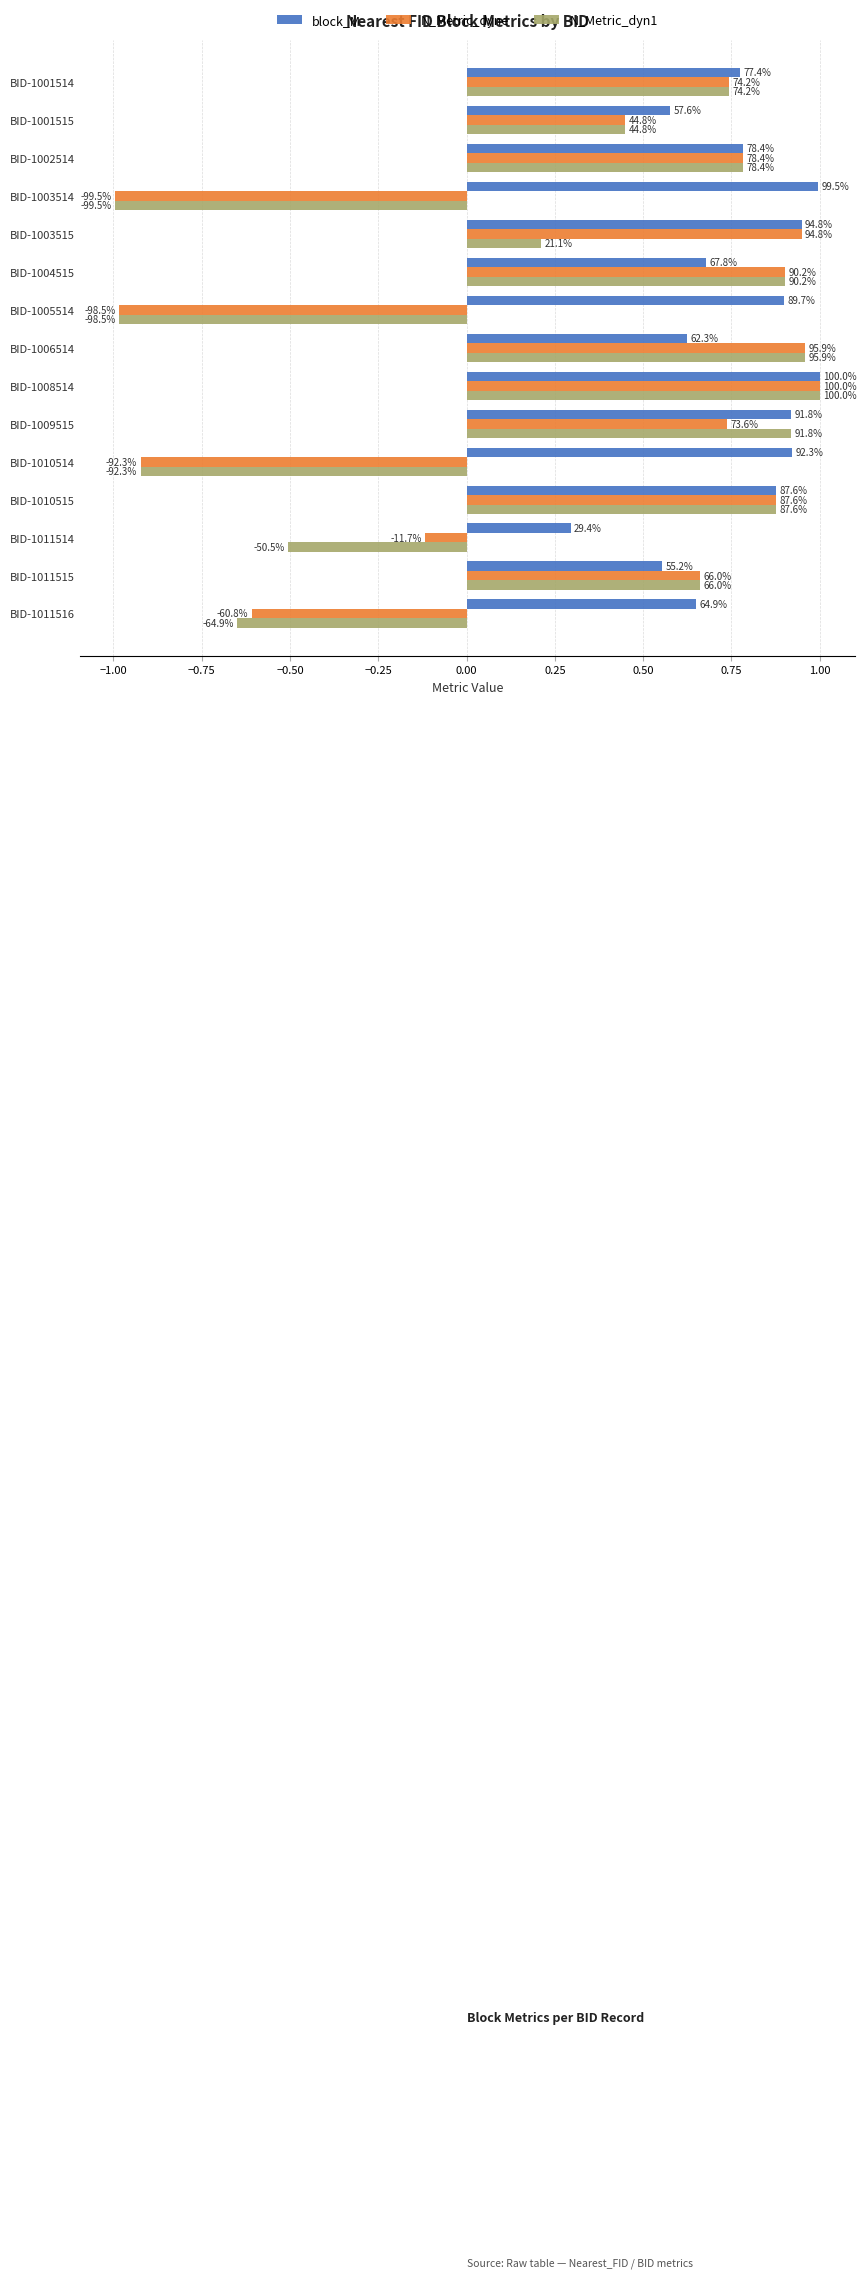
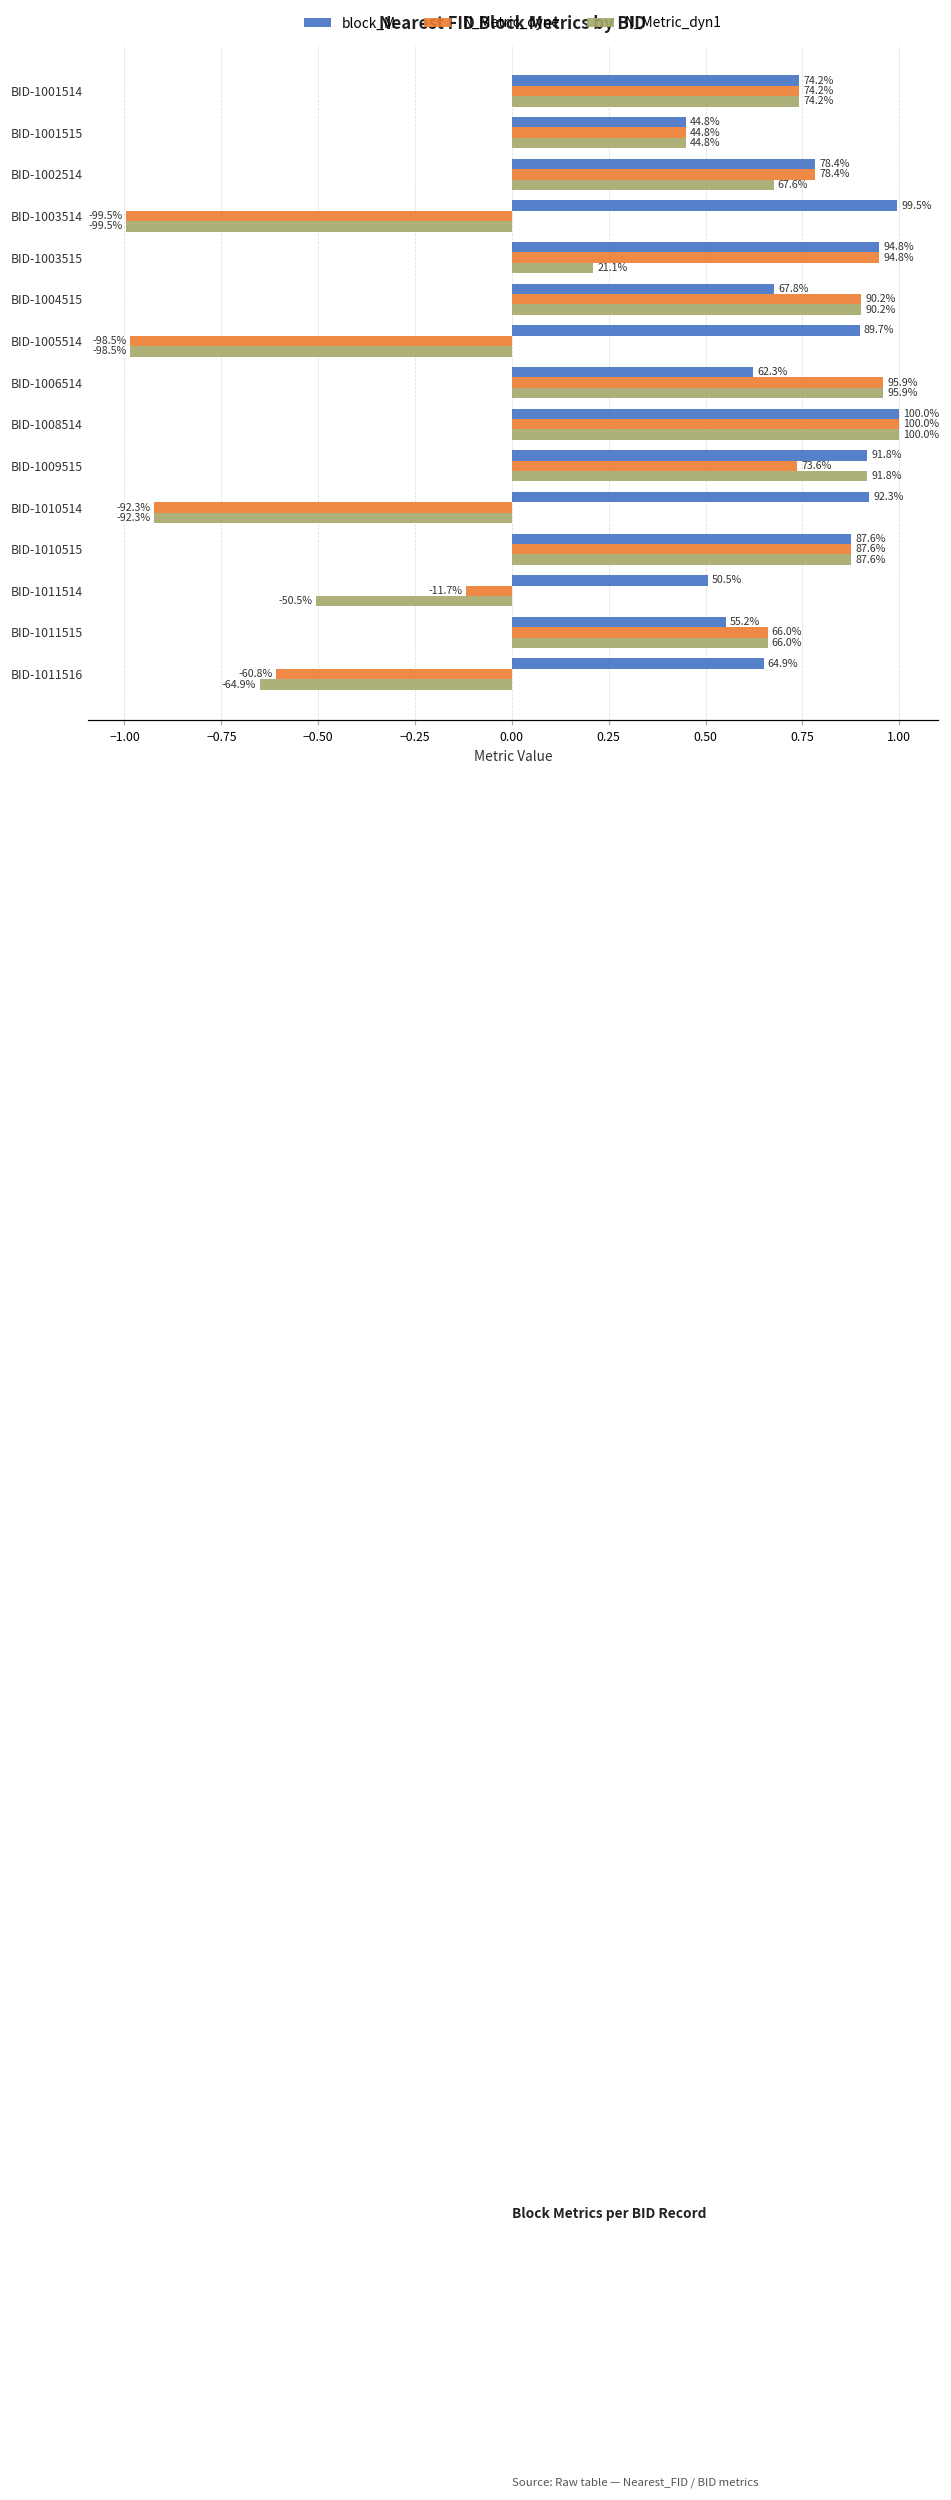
block_M, BID-1001514: 77.4% -> 74.2%
block_M, BID-1001515: 57.6% -> 44.8%
N_Metric_dyn1, BID-1002514: 78.4% -> 67.6%
block_M, BID-1011514: 29.4% -> 50.5%
